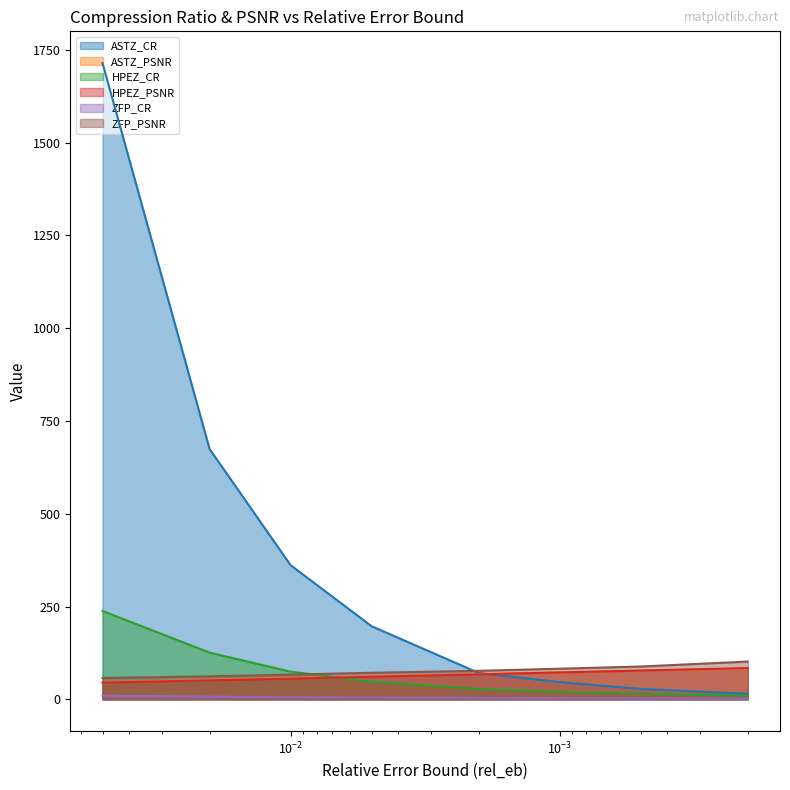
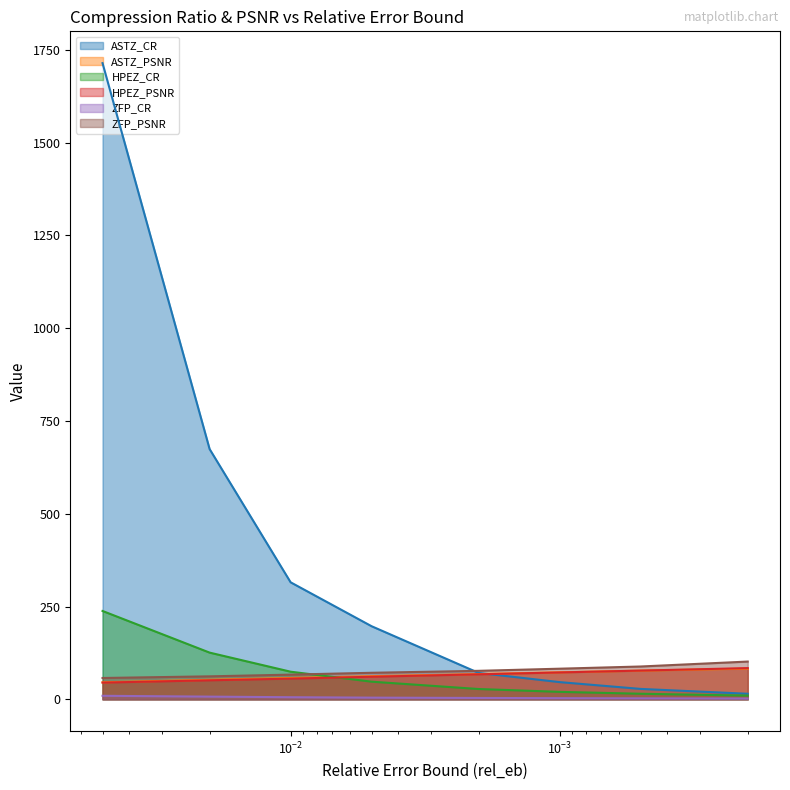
ASTZ_CR, 10^-2: 360 -> 320
